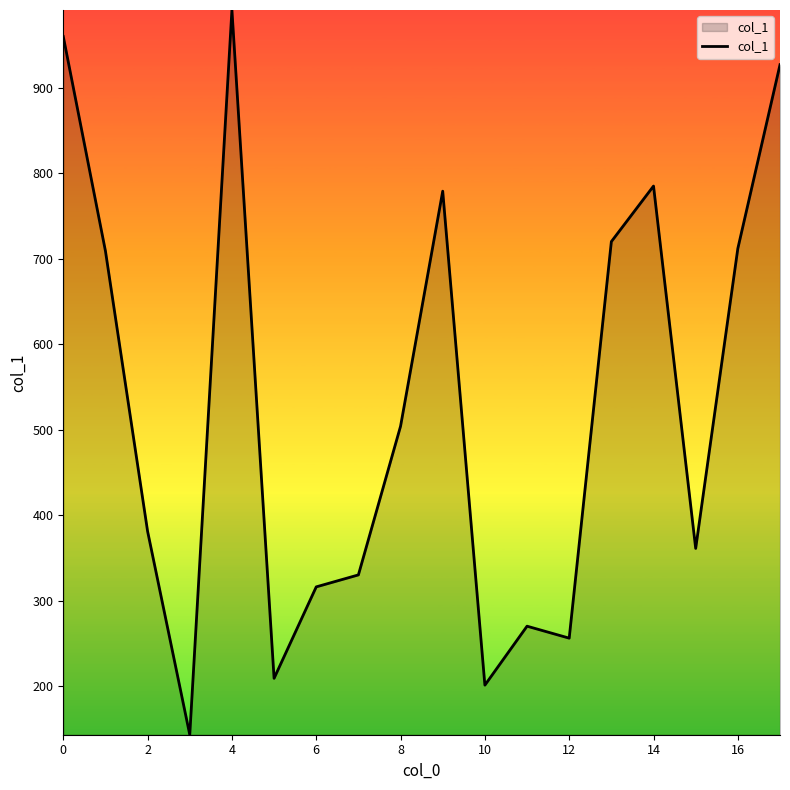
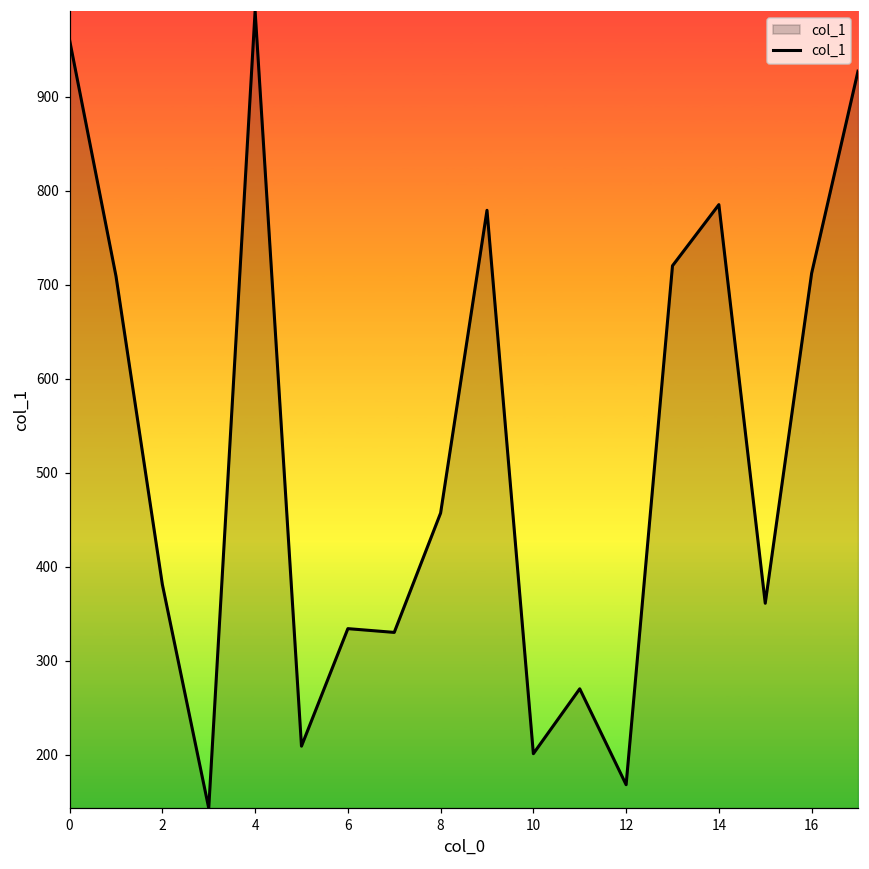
6: 320 -> 330
8: 500 -> 460
12: 260 -> 170
